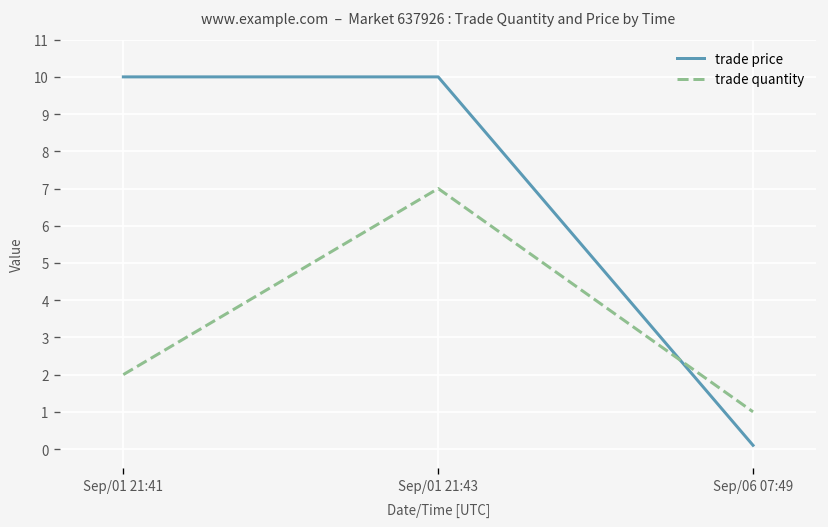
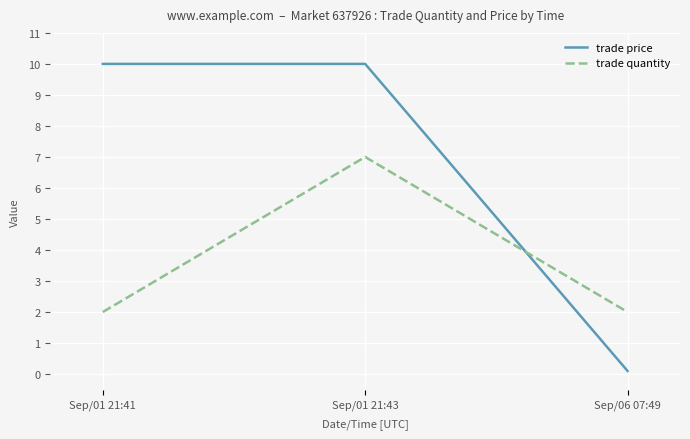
trade quantity, Sep/06 07:49: 1 -> 2
